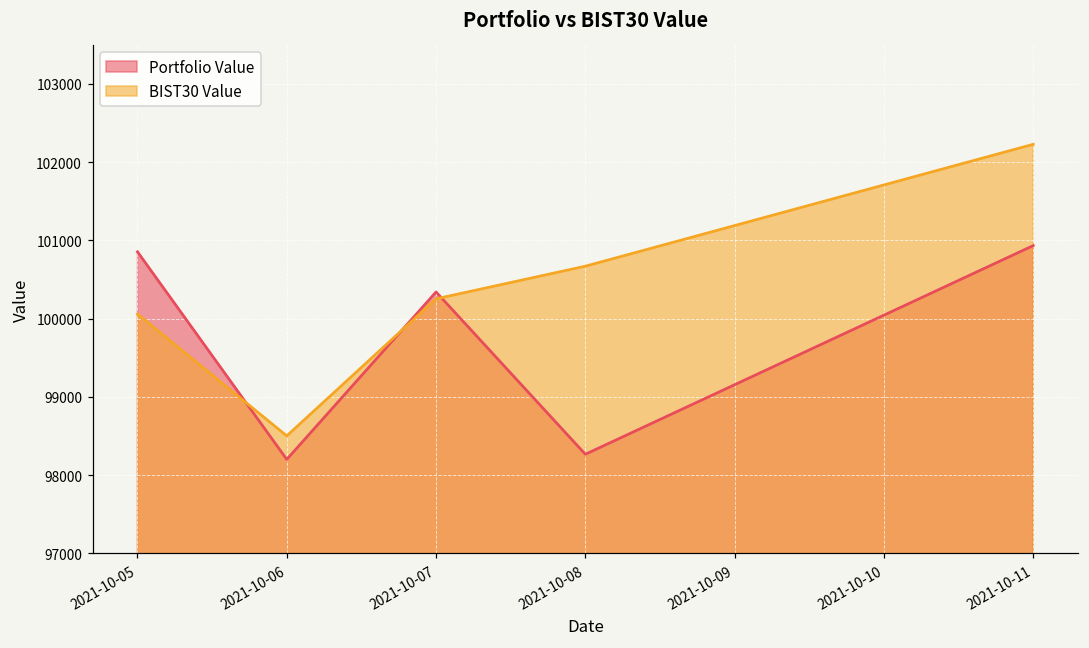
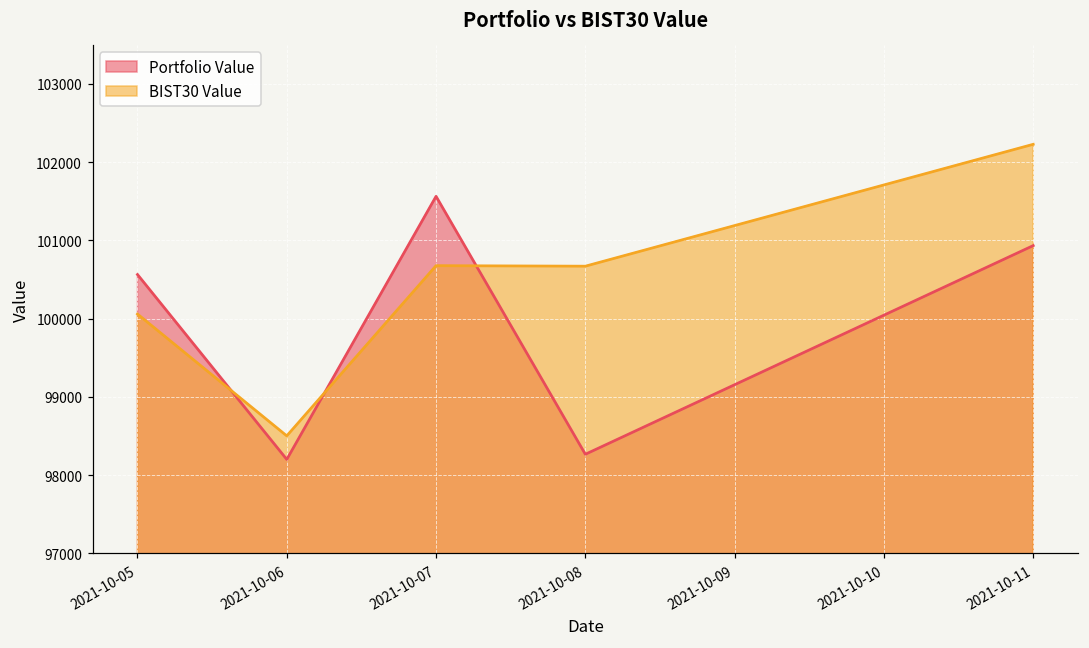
Portfolio Value, 2021-10-05: 100900 -> 100600
Portfolio Value, 2021-10-07: 100300 -> 101600
BIST30 Value, 2021-10-07: 100300 -> 100700
